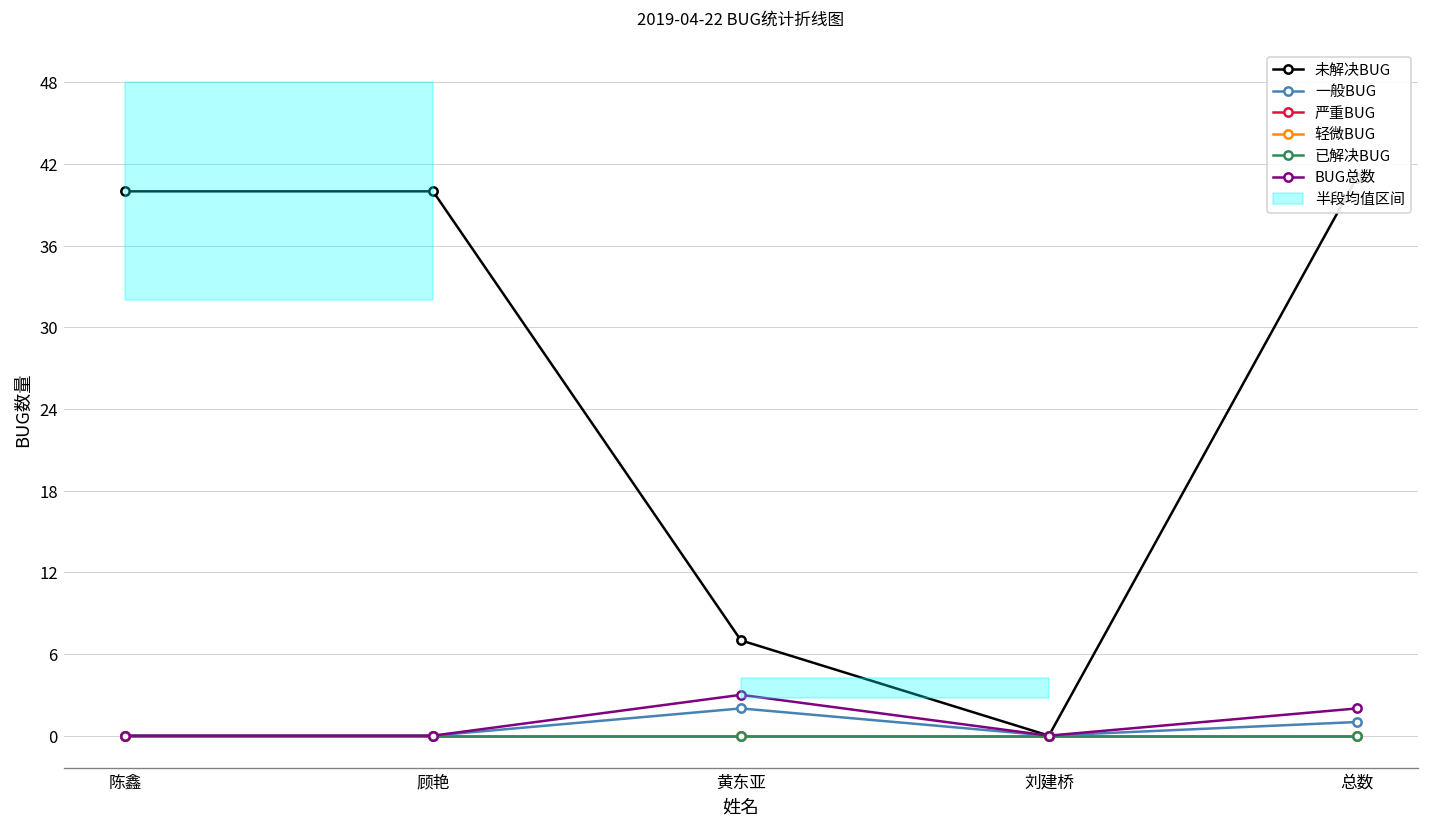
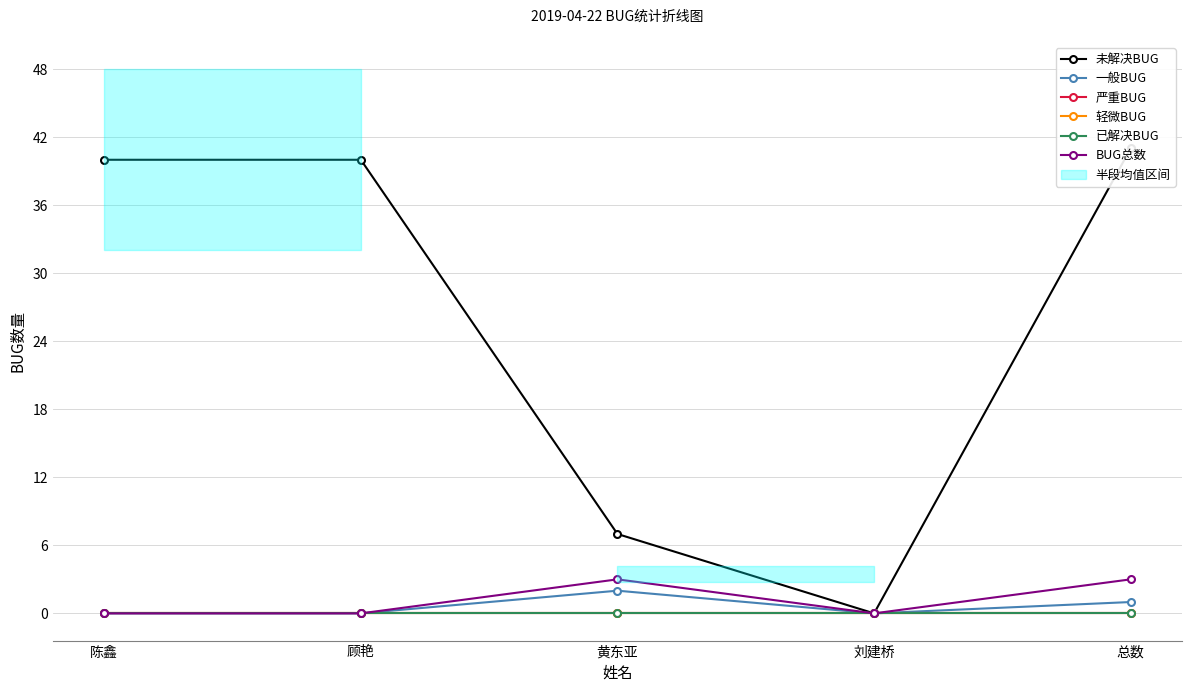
BUG总数, 总数: 2 -> 3
